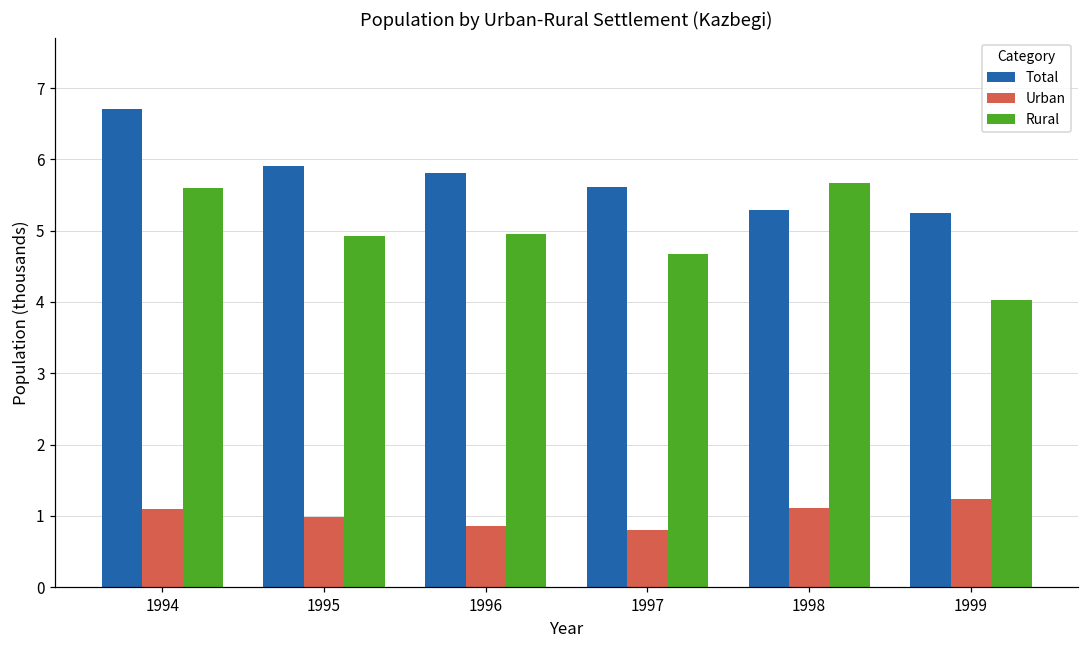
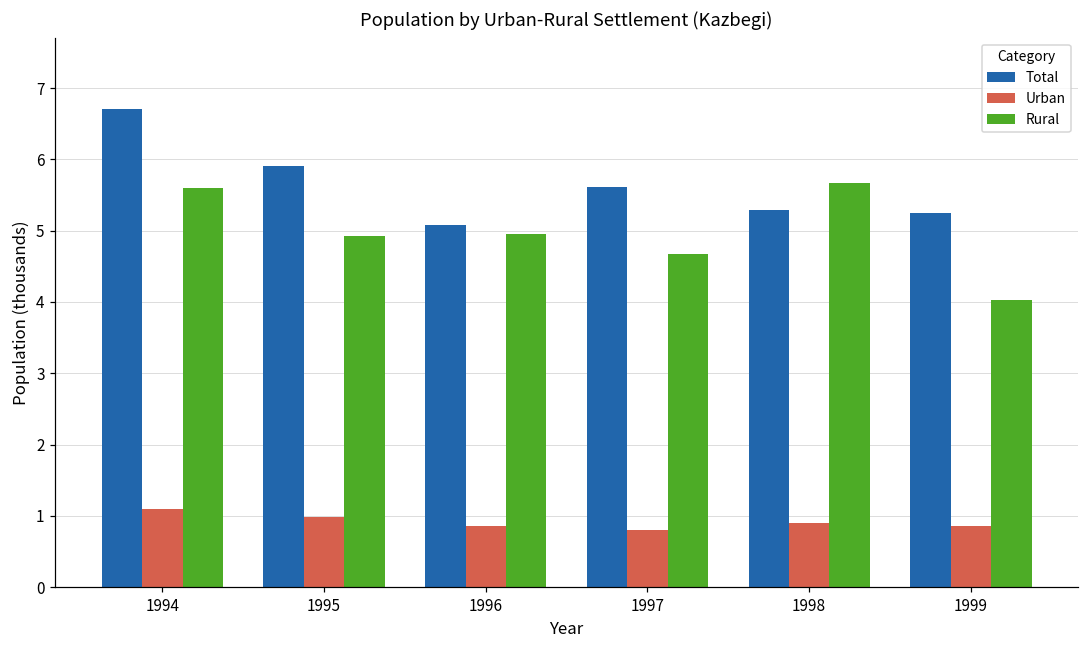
Total, 1996: 5.8 -> 5.1
Urban, 1998: 1.1 -> 0.9
Urban, 1999: 1.2 -> 0.9
